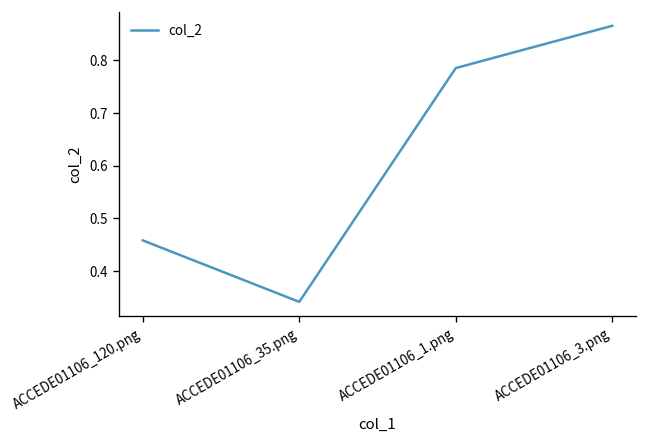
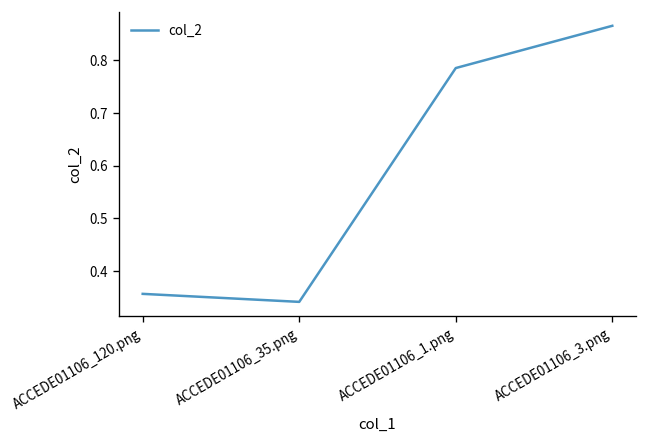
ACCEDE01106_120.png: 0.46 -> 0.36
